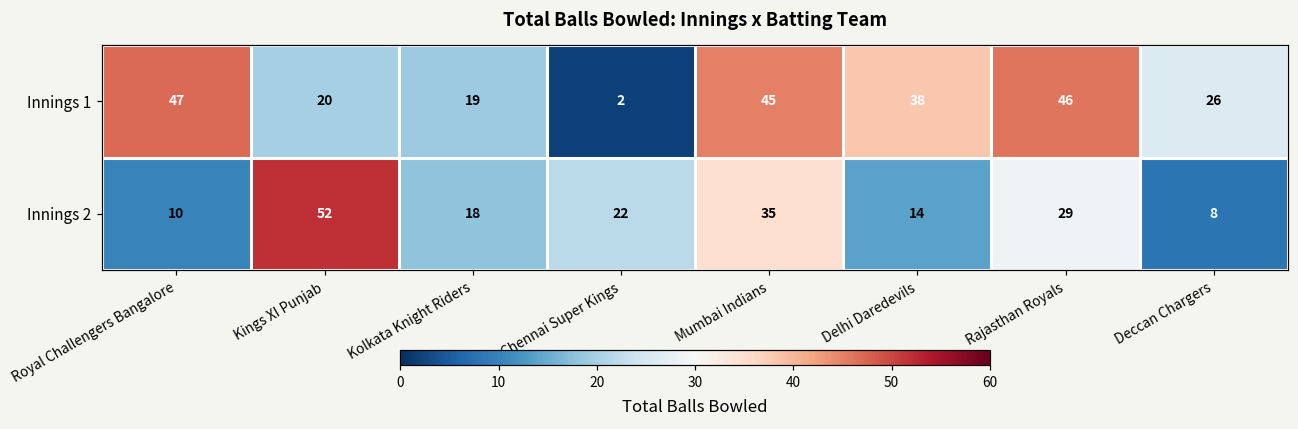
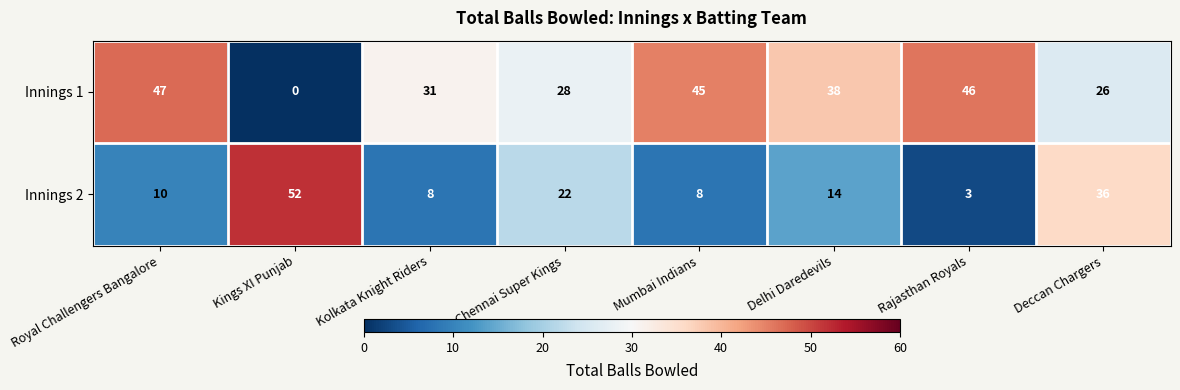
Innings 1, Kings XI Punjab: 20 -> 0
Innings 1, Kolkata Knight Riders: 19 -> 31
Innings 1, Chennai Super Kings: 2 -> 28
Innings 2, Kolkata Knight Riders: 18 -> 8
Innings 2, Mumbai Indians: 35 -> 8
Innings 2, Rajasthan Royals: 29 -> 3
Innings 2, Deccan Chargers: 8 -> 36
